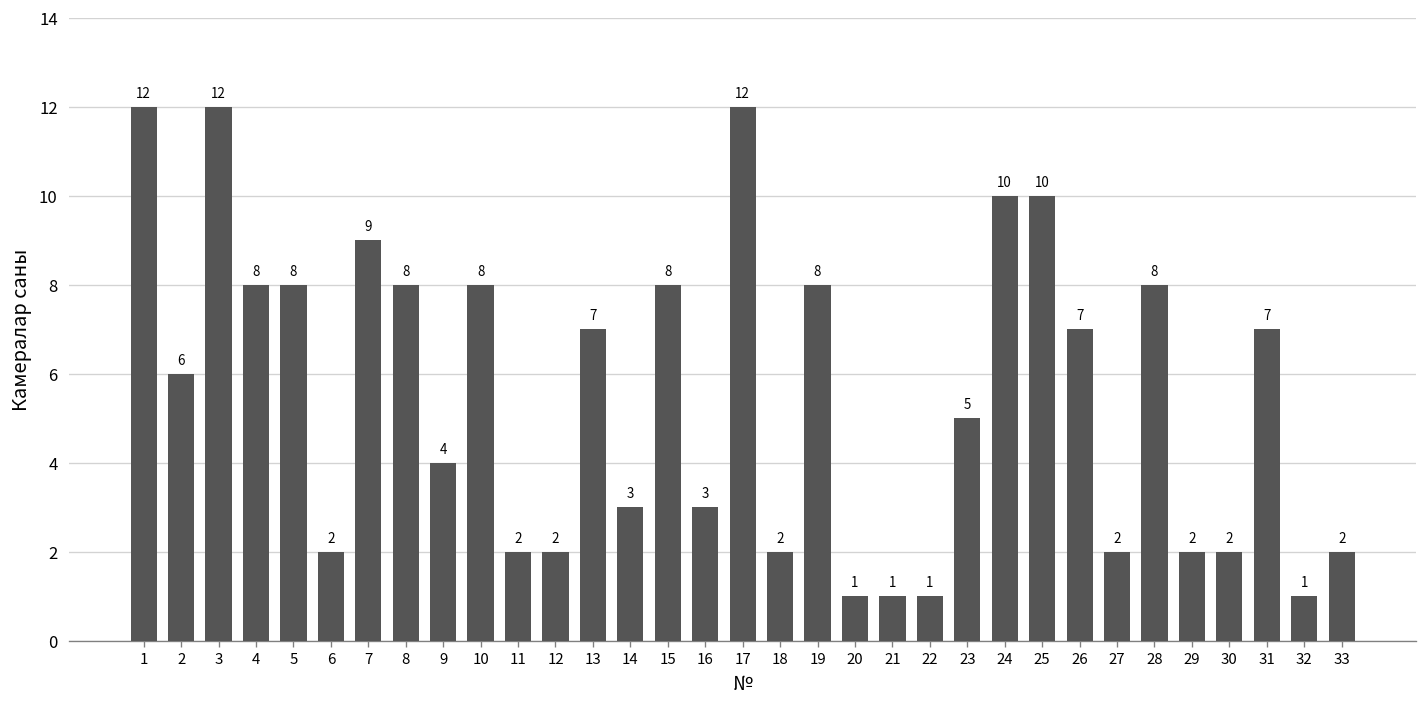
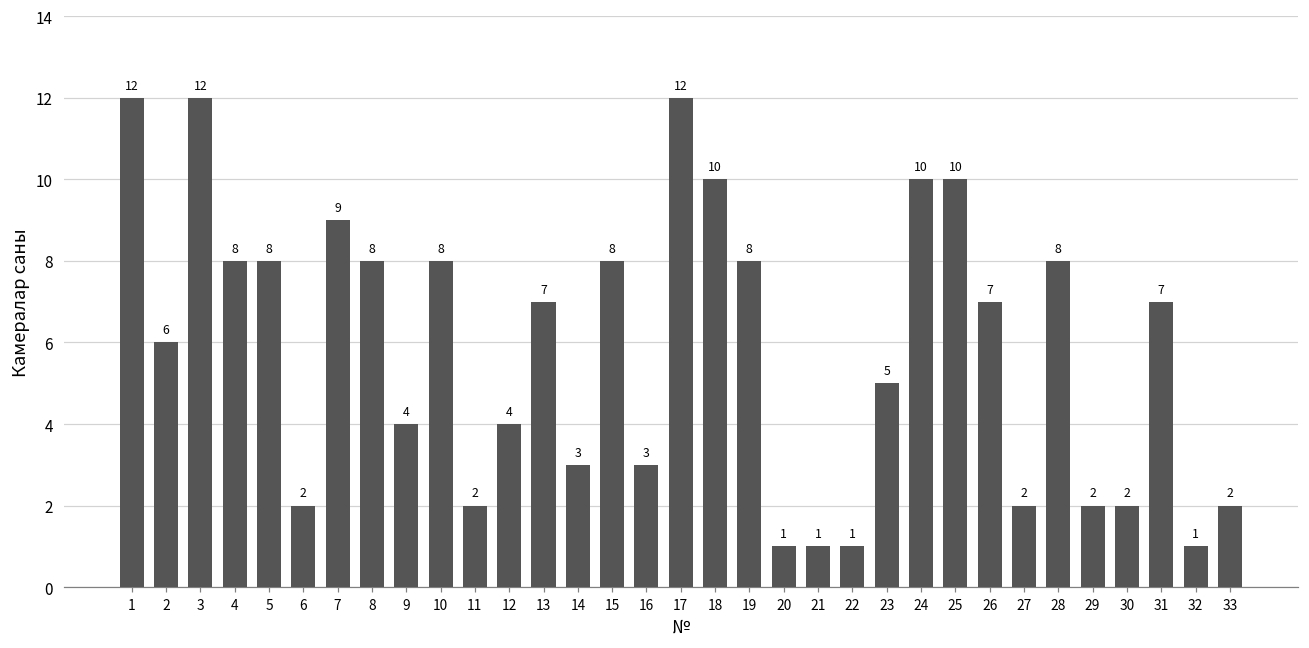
12: 2 -> 4
18: 2 -> 10
